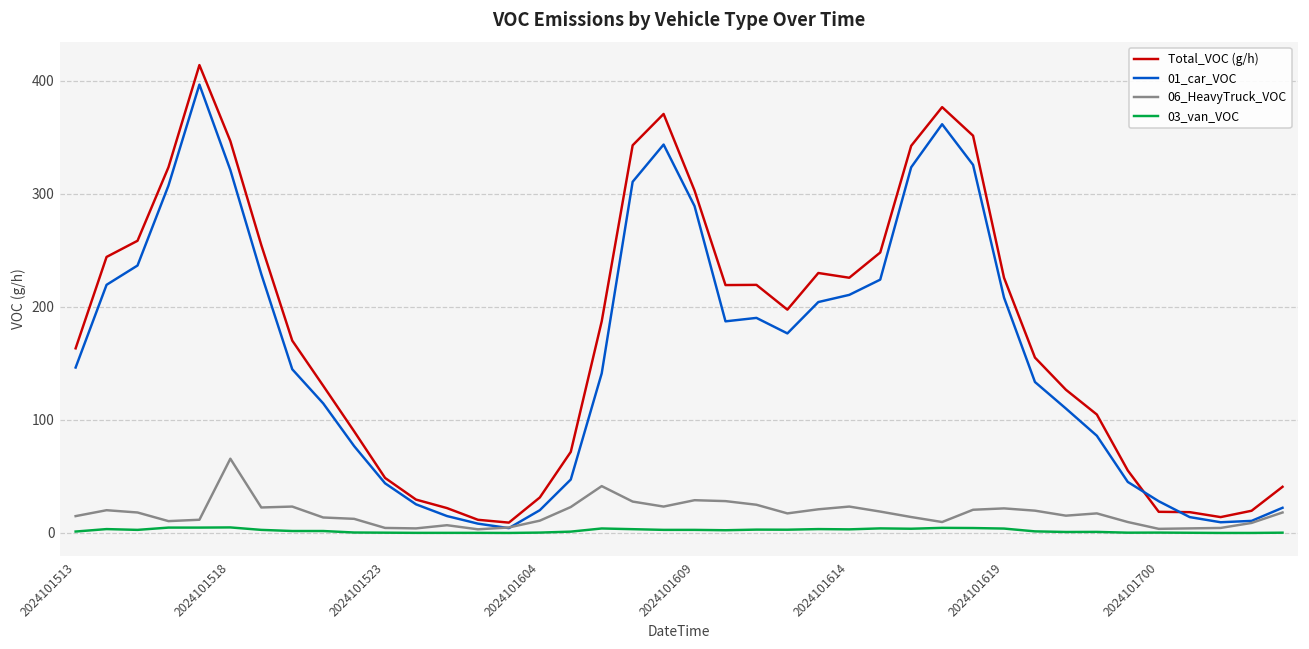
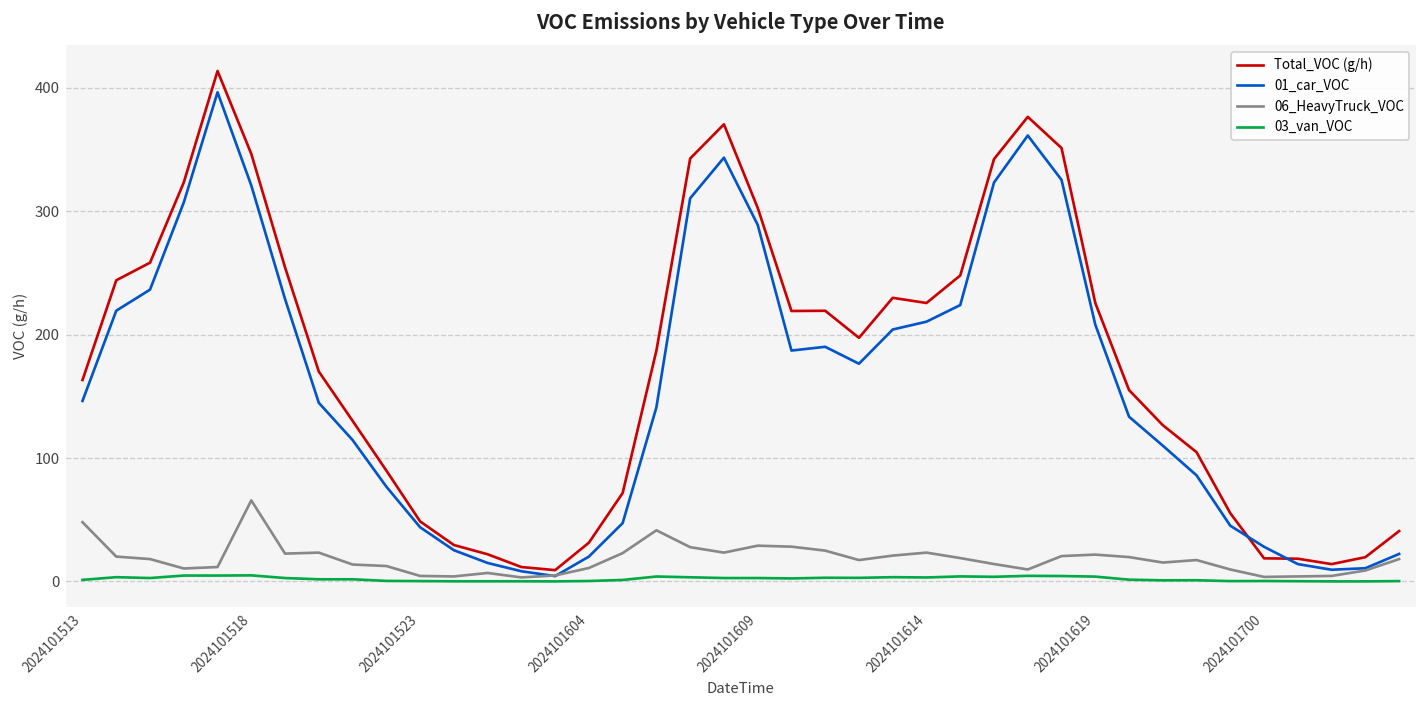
06_HeavyTruck_VOC, 2024101513: 15 -> 48
